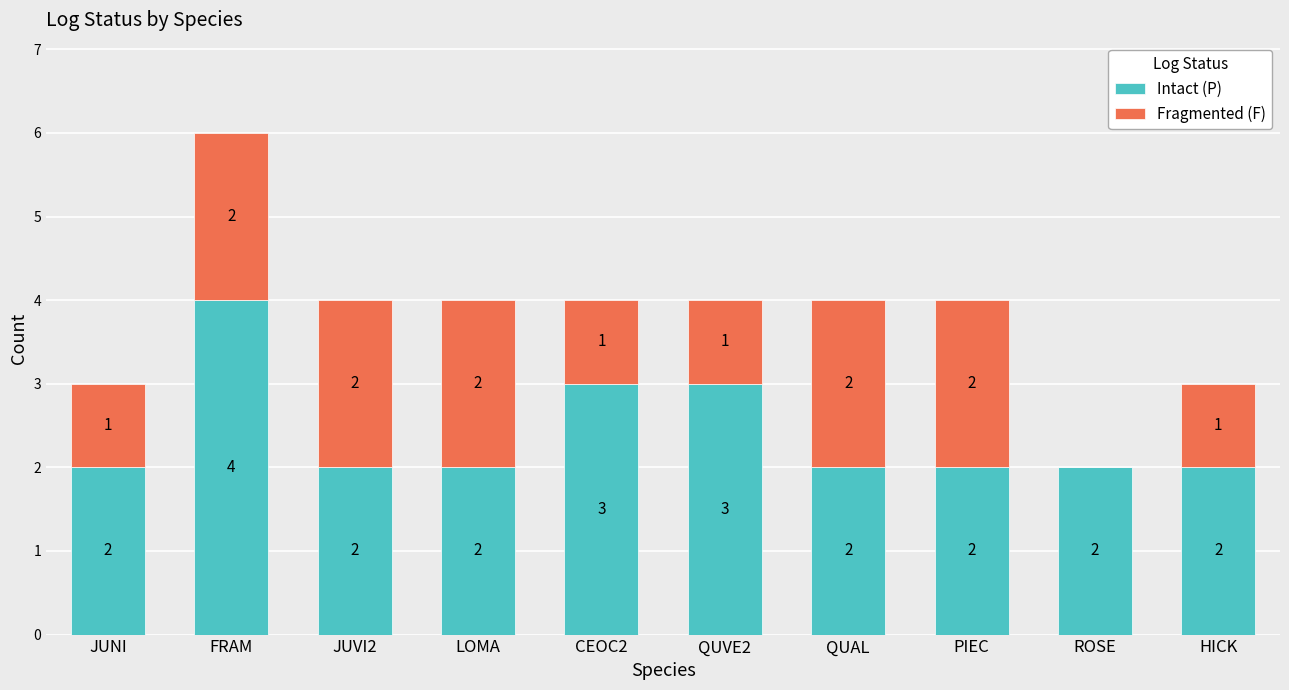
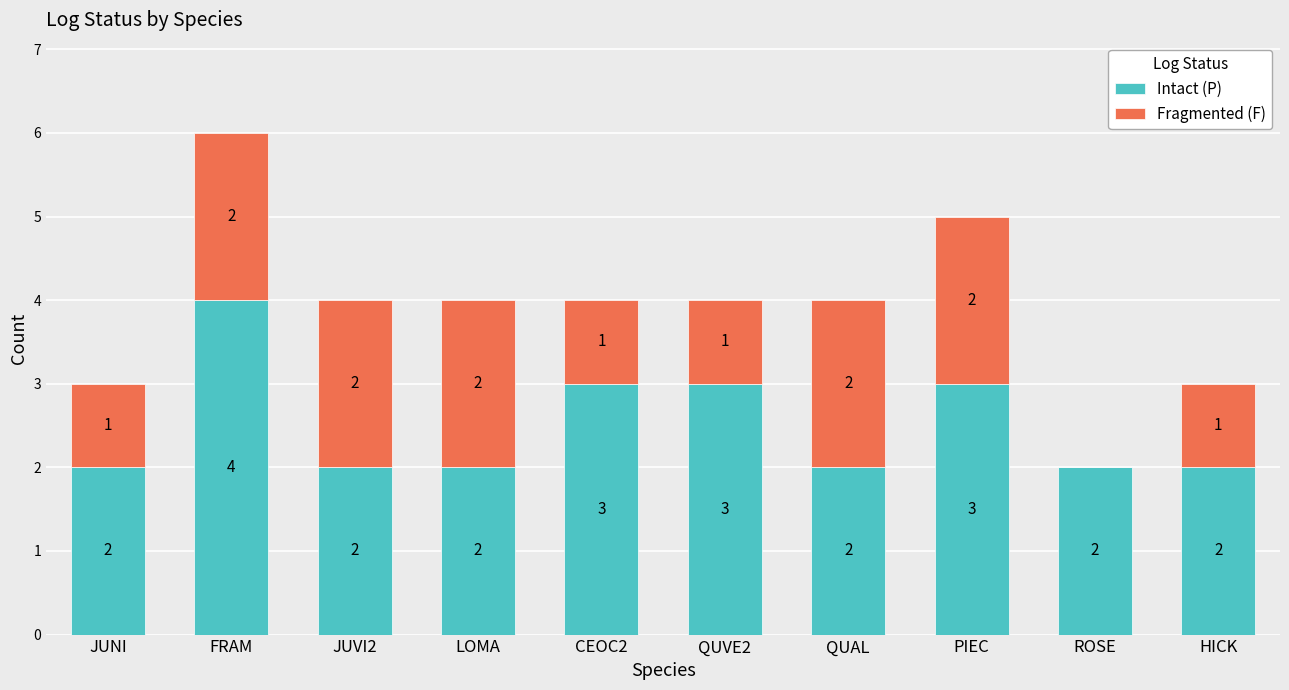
Intact (P), PIEC: 2 -> 3
